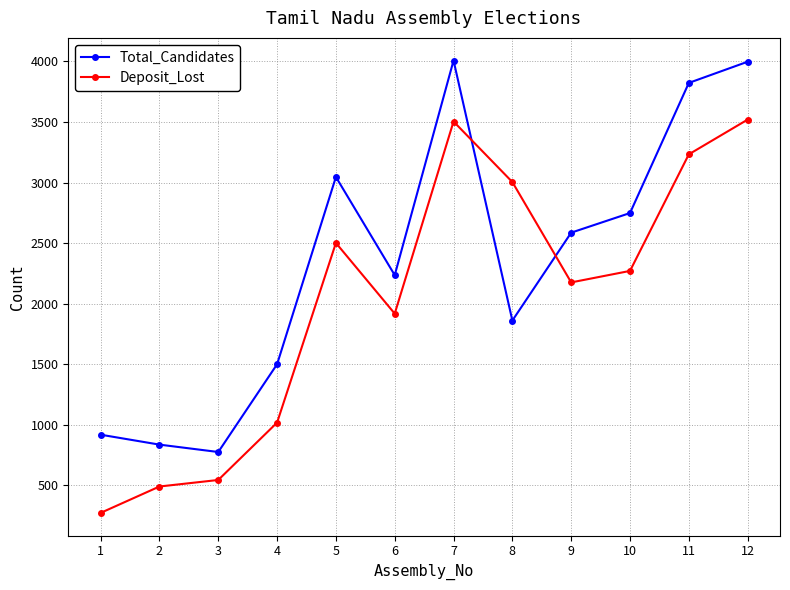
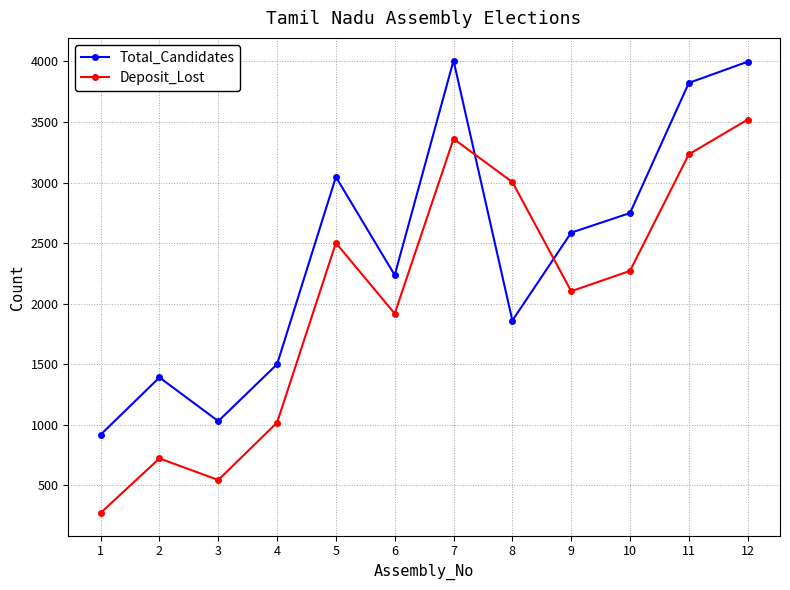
Total_Candidates, 2: 840 -> 1390
Deposit_Lost, 2: 490 -> 720
Total_Candidates, 3: 770 -> 1030
Deposit_Lost, 7: 3500 -> 3360
Deposit_Lost, 9: 2180 -> 2100
